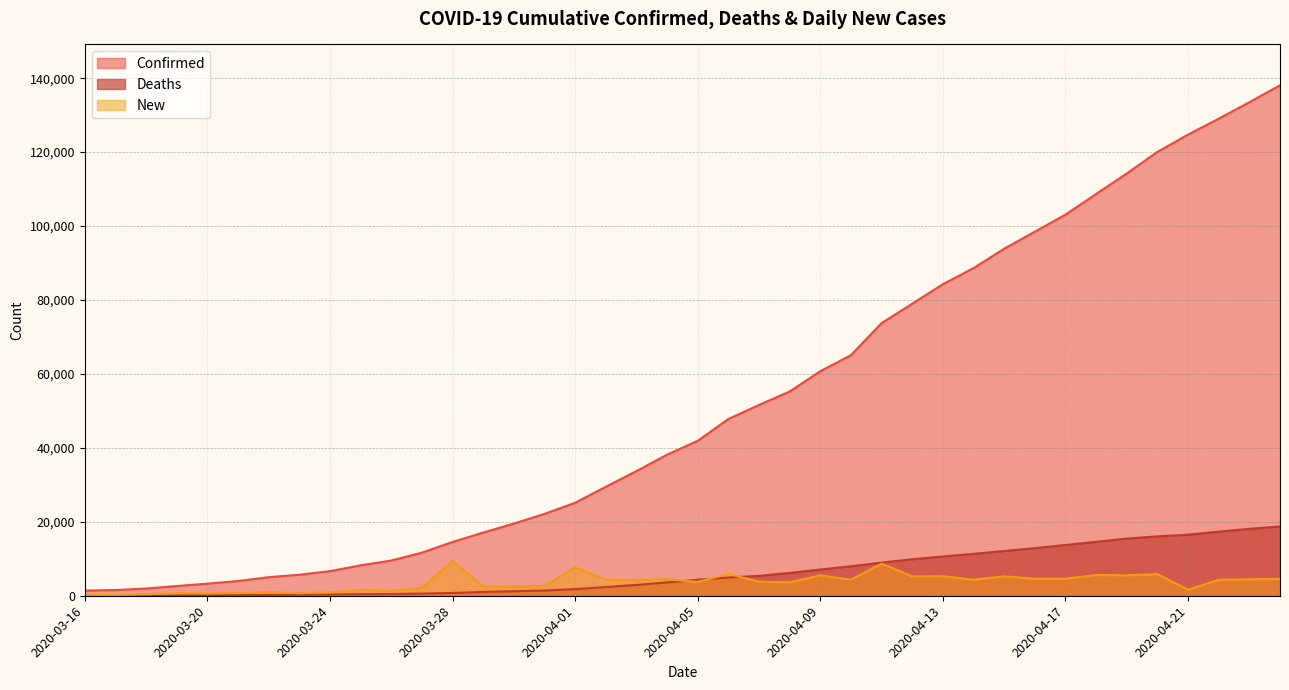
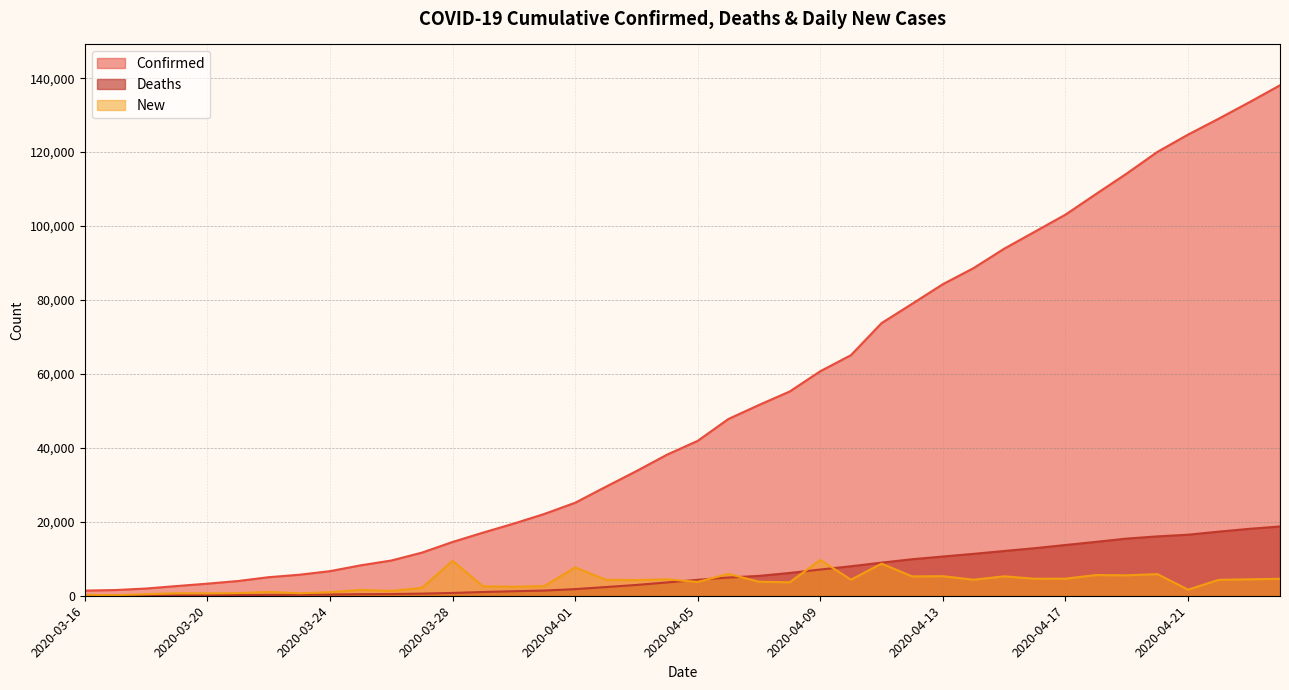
New, 2020-04-09: 5,000 -> 10,000
